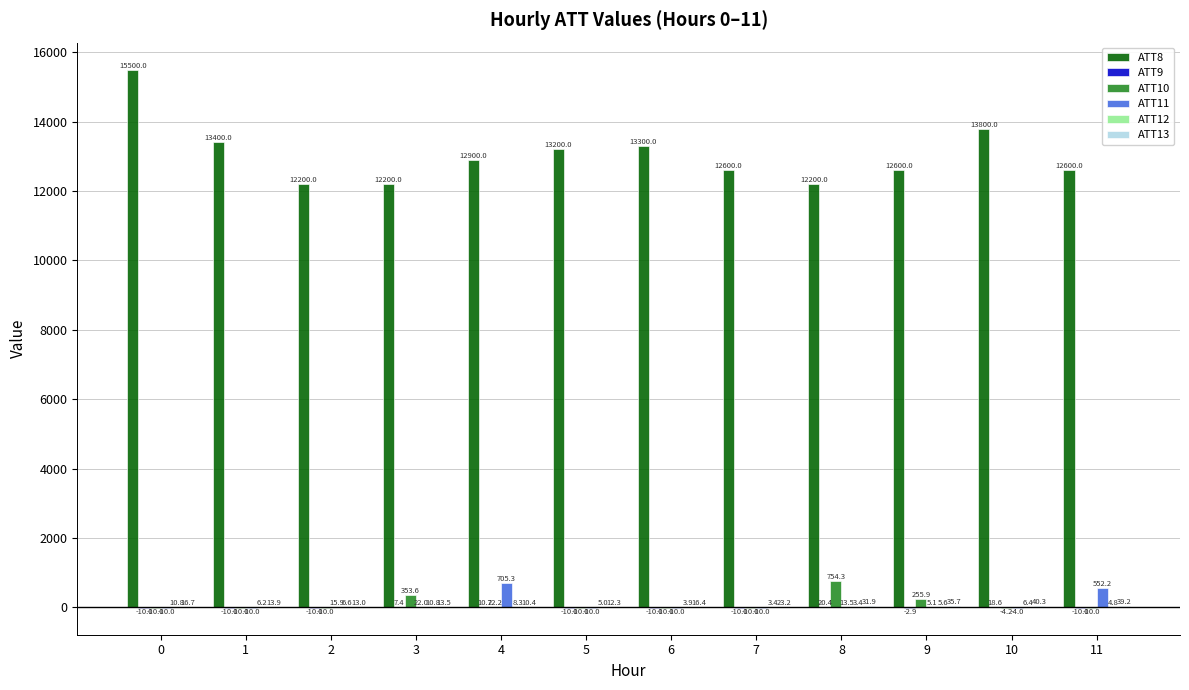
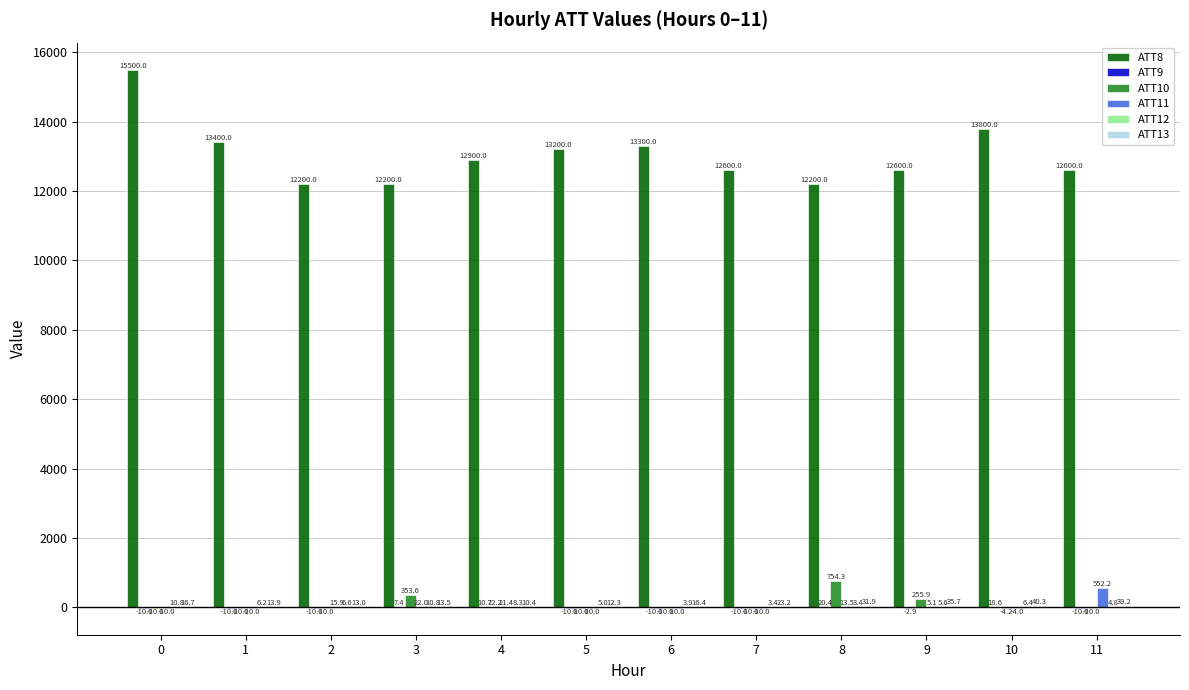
ATT11, 4: 705.3 -> 21.4
